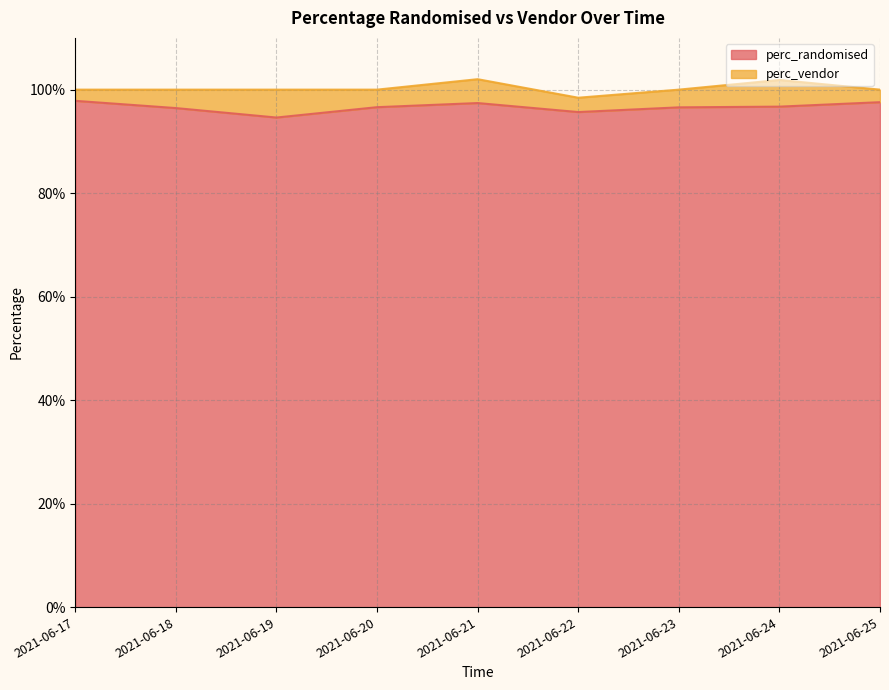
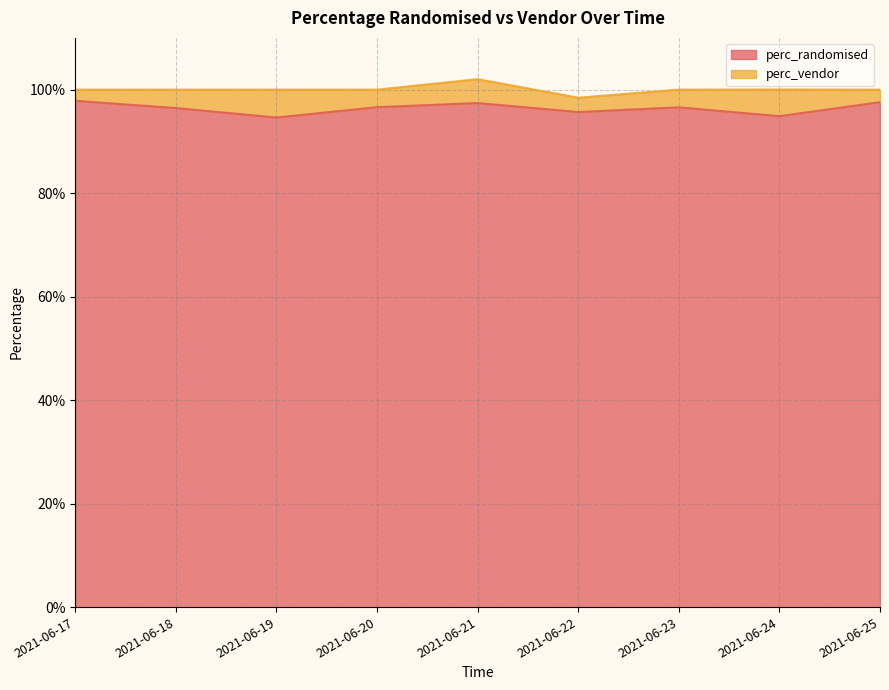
perc_randomised, 2021-06-24: 97% -> 95%
